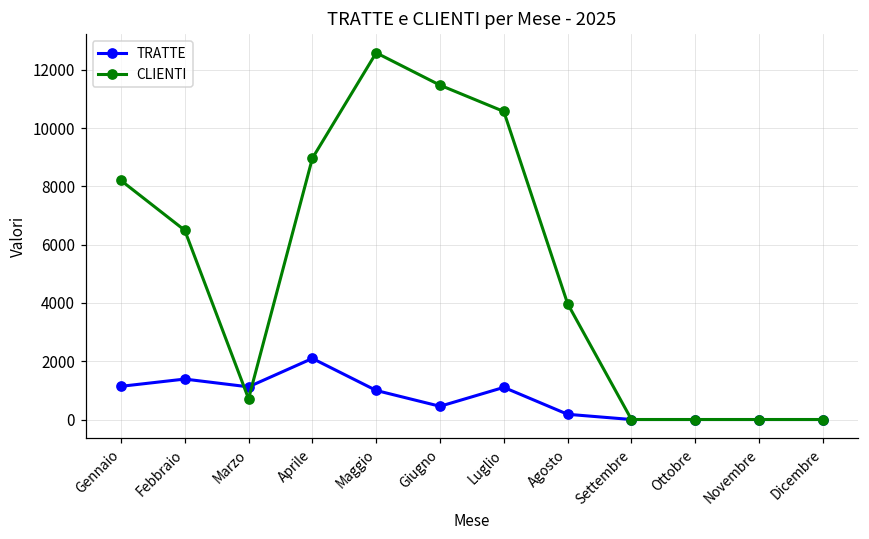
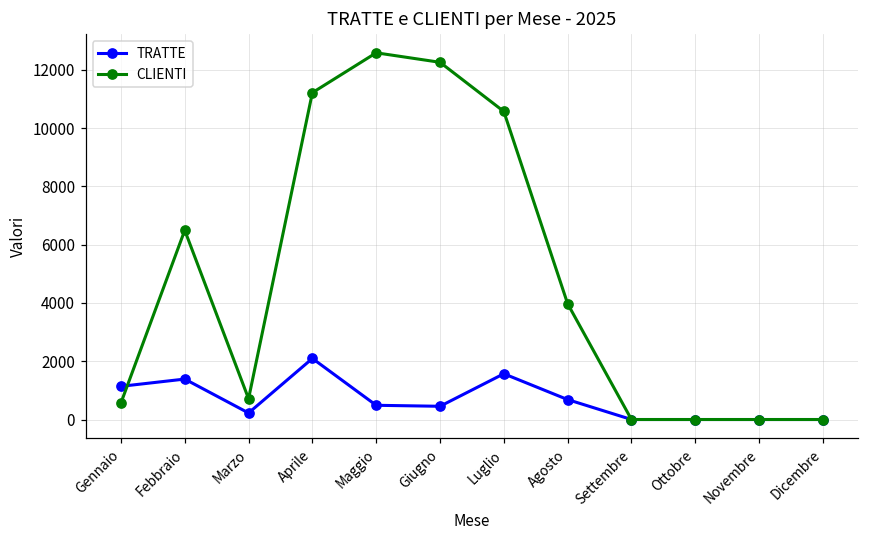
CLIENTI, Gennaio: 8200 -> 600
TRATTE, Marzo: 1100 -> 200
CLIENTI, Aprile: 9000 -> 11200
TRATTE, Maggio: 1000 -> 500
CLIENTI, Giugno: 11500 -> 12300
TRATTE, Luglio: 1100 -> 1600
TRATTE, Agosto: 200 -> 700
